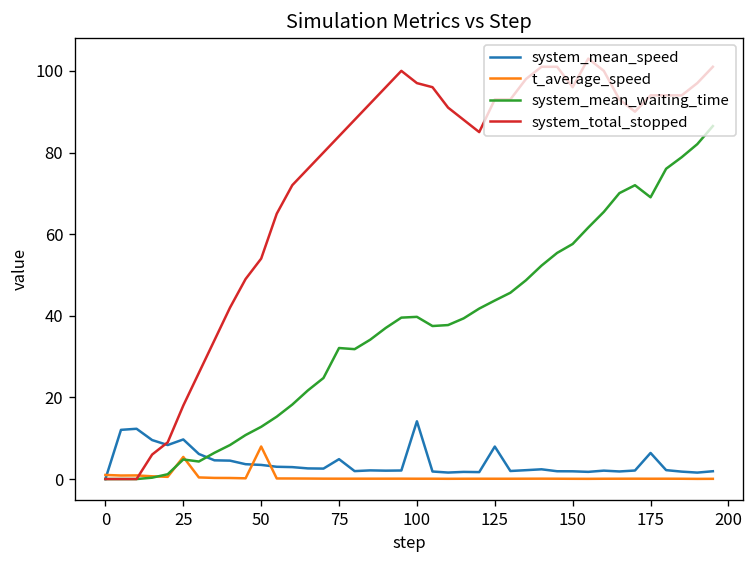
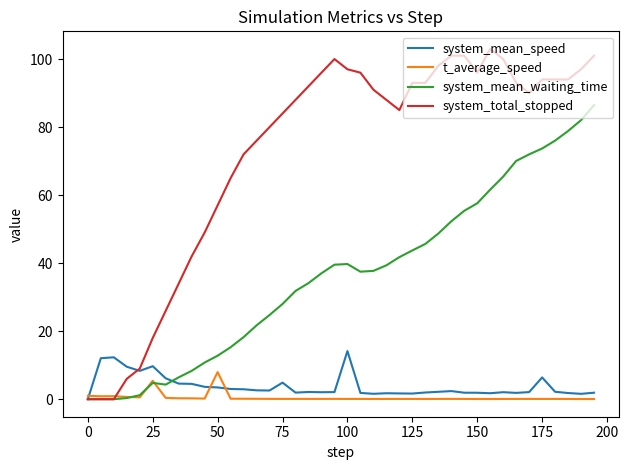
system_total_stopped, 50: 54 -> 57
system_mean_waiting_time, 75: 32 -> 28
system_mean_speed, 125: 8 -> 2
system_mean_waiting_time, 175: 69 -> 74
